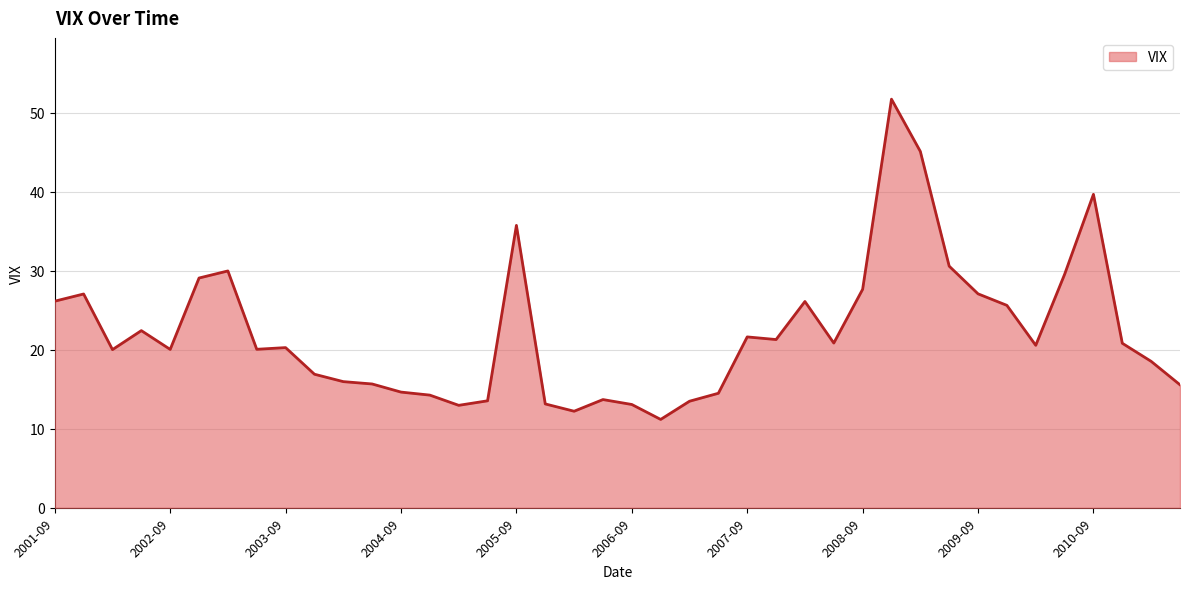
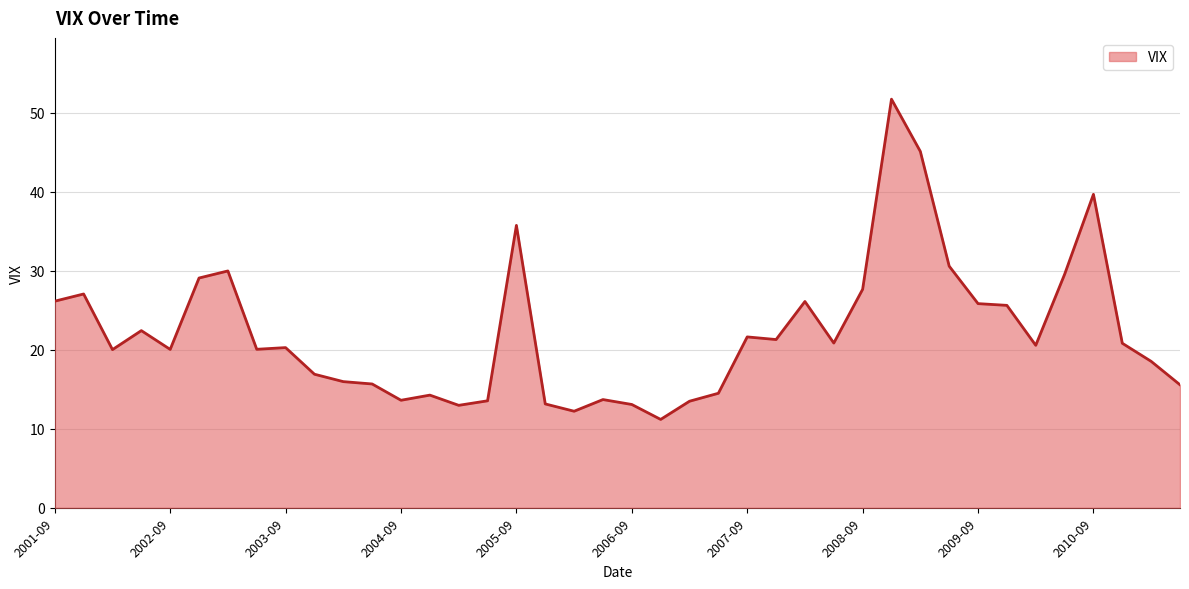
2004-09: 15 -> 14
2009-09: 27 -> 26
